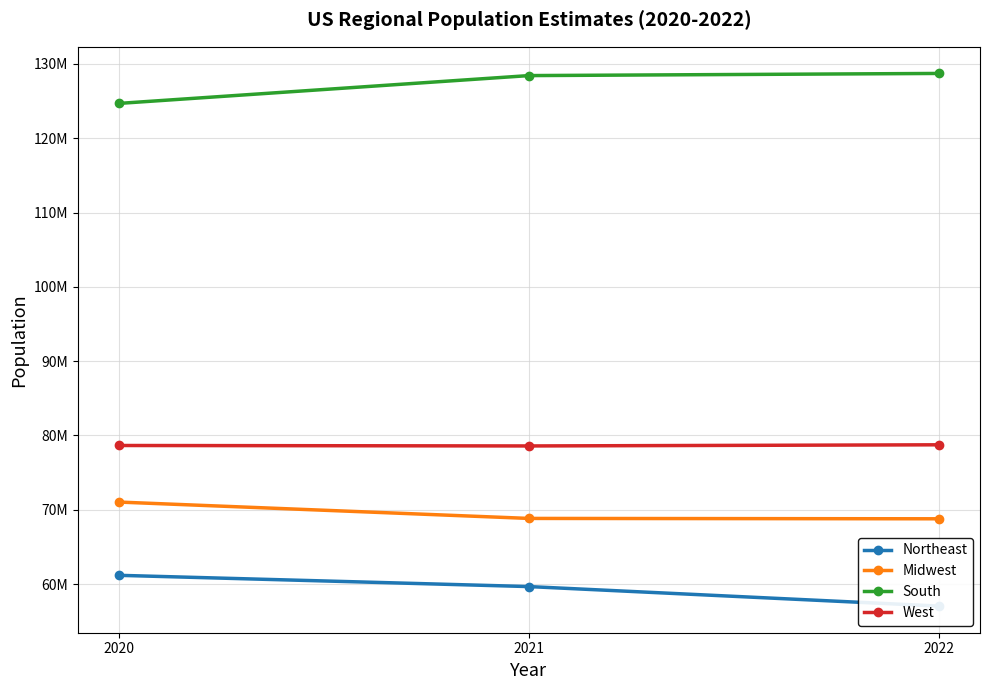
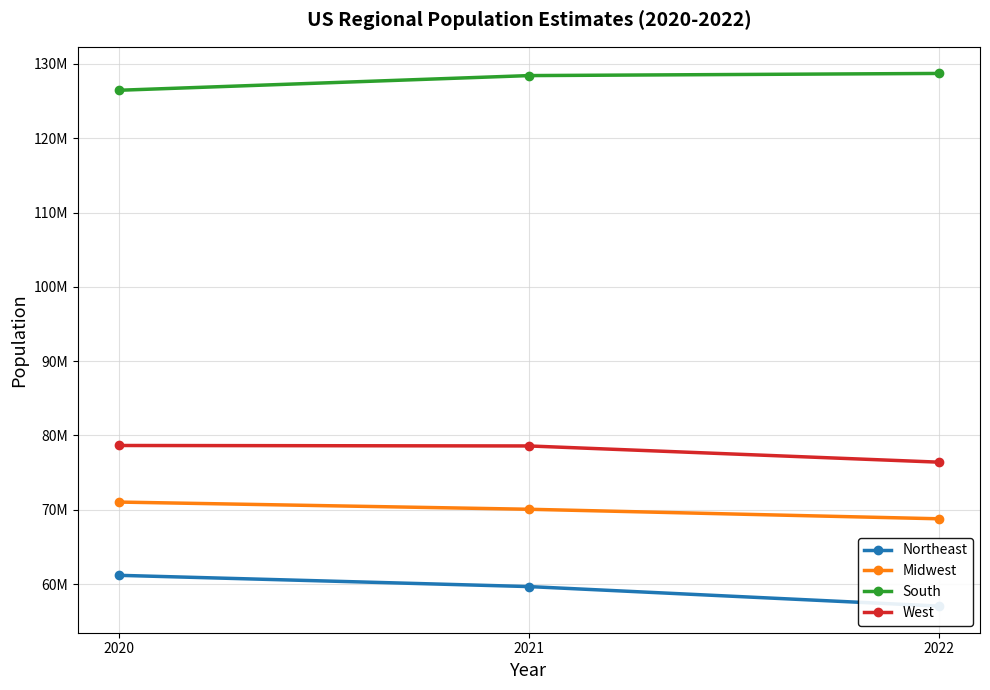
South, 2020: 125000000 -> 126000000
Midwest, 2021: 69000000 -> 70000000
West, 2022: 79000000 -> 76000000
